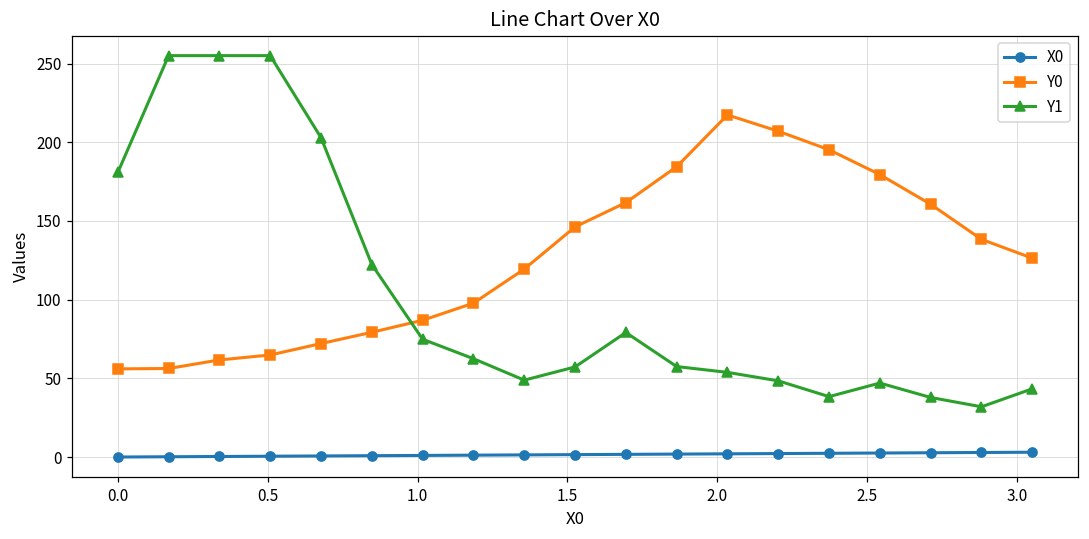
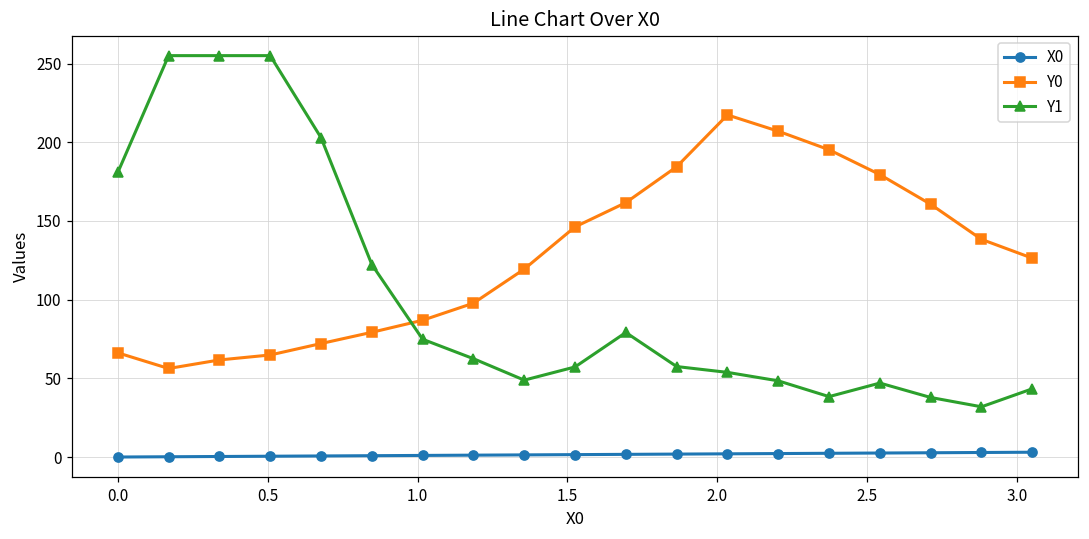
Y0, 0.0: 56 -> 66
